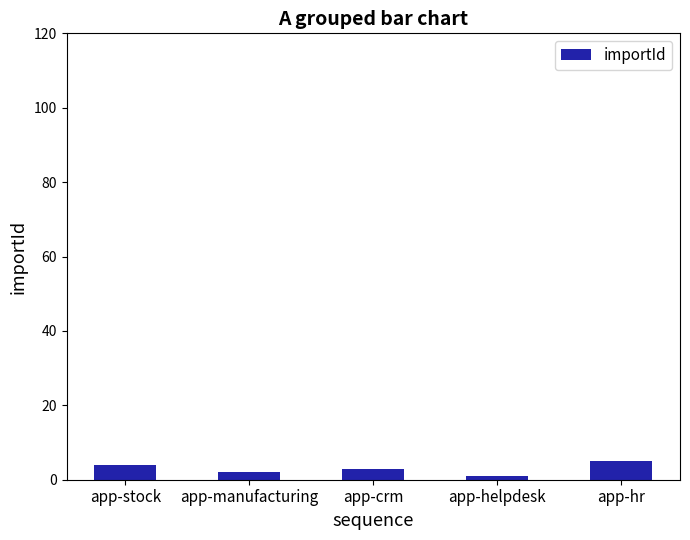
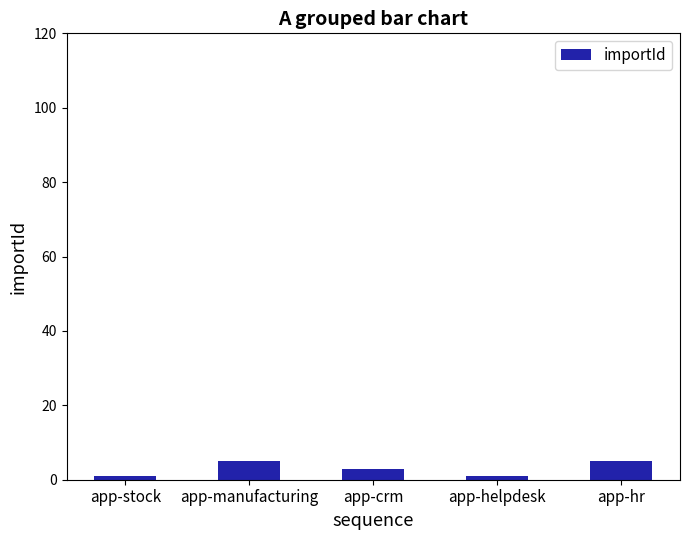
app-stock: 4 -> 1
app-manufacturing: 2 -> 5
